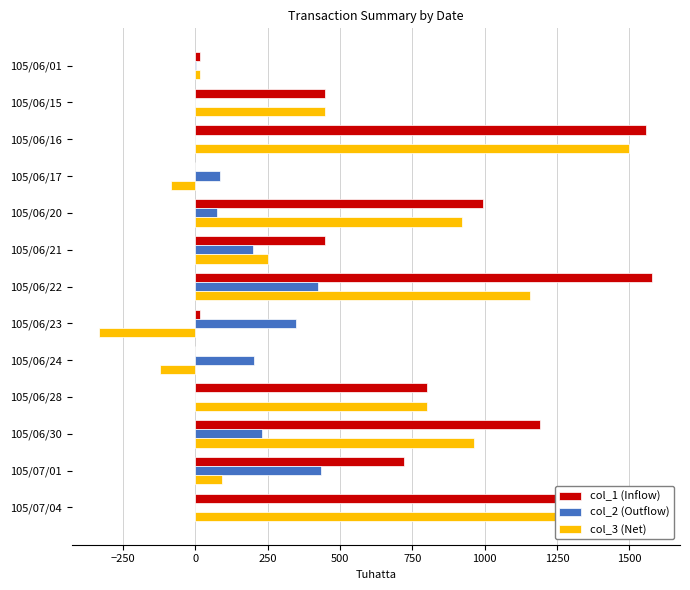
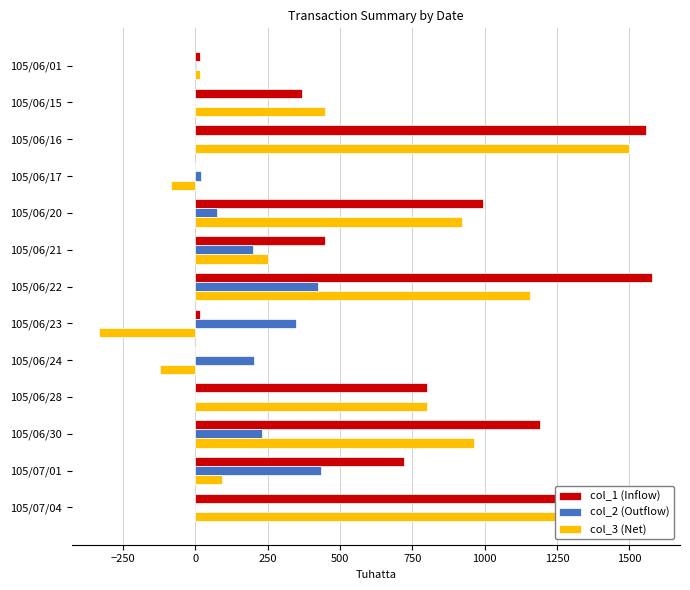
col_1 (Inflow), 105/06/15: 450 -> 370
col_2 (Outflow), 105/06/17: 90 -> 20
